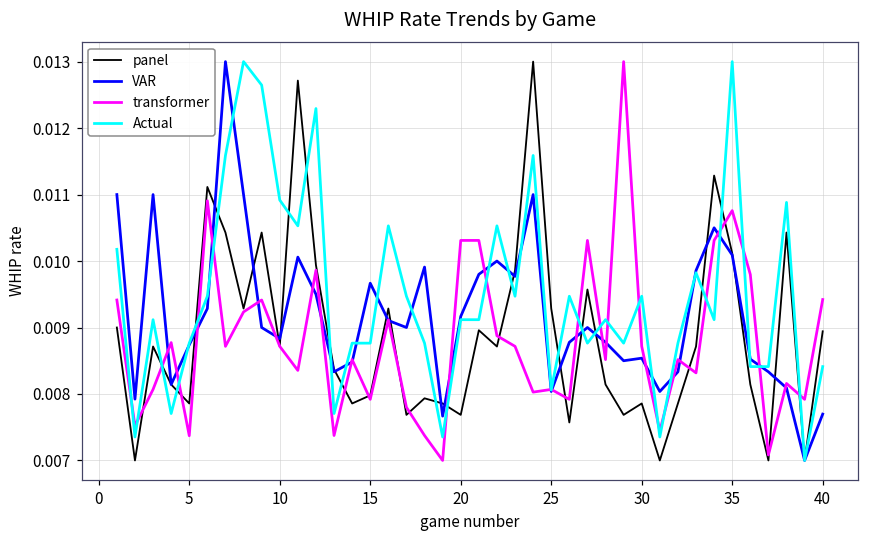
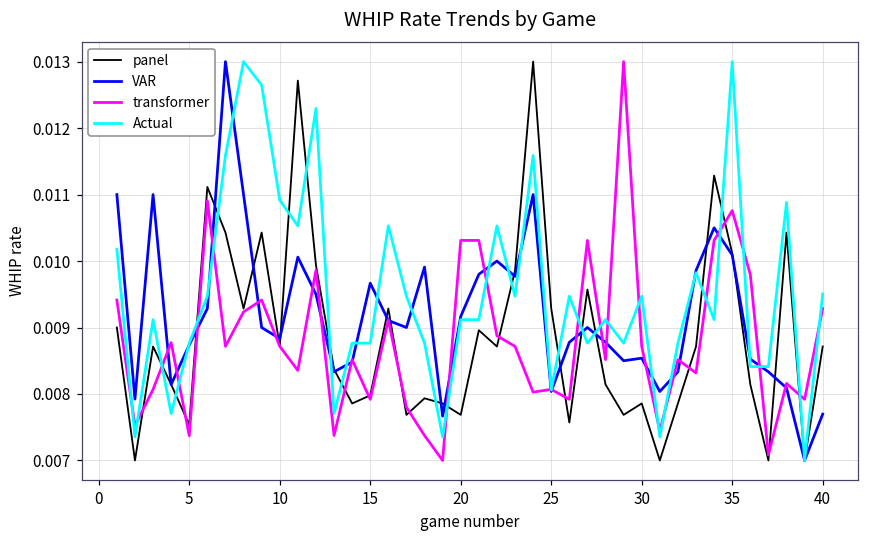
panel, 5: 0.0079 -> 0.0075
panel, 40: 0.0089 -> 0.0087
transformer, 40: 0.0094 -> 0.0093
Actual, 40: 0.0084 -> 0.0095
